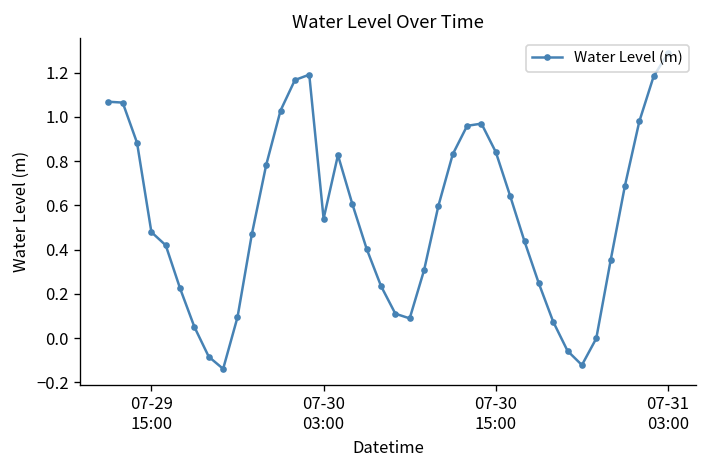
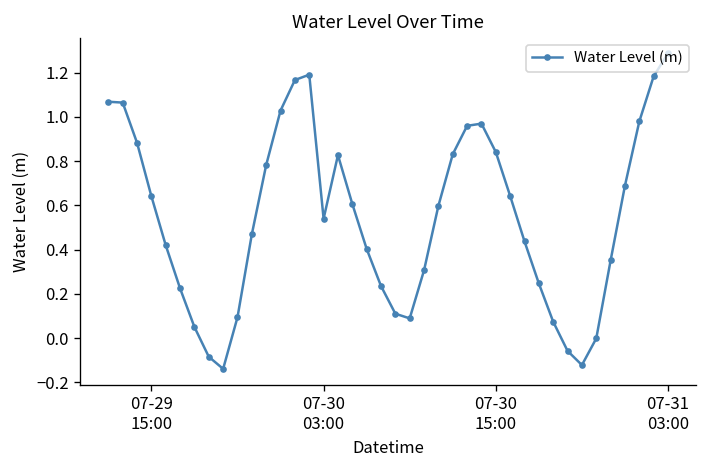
07-29 15:00: 0.48 -> 0.64
